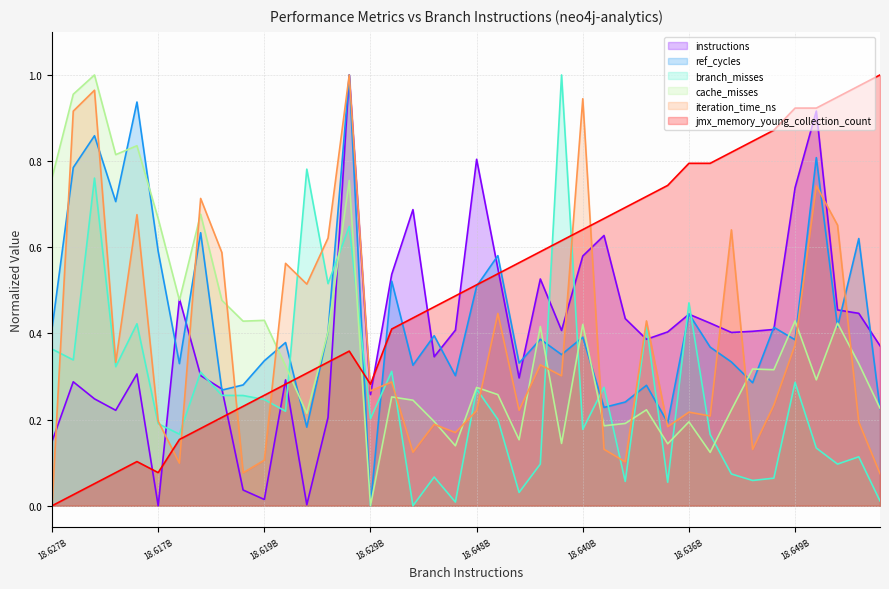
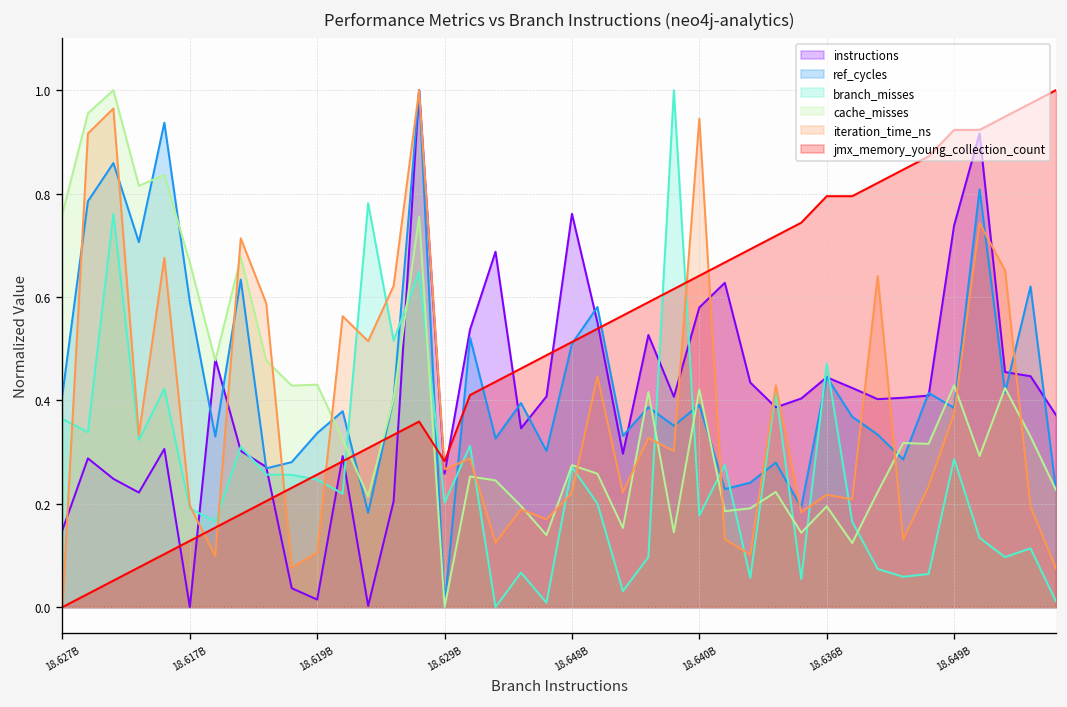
jmx_memory_young_collection_count, 18.617B: 0.08 -> 0.13
instructions, 18.648B: 0.80 -> 0.76
